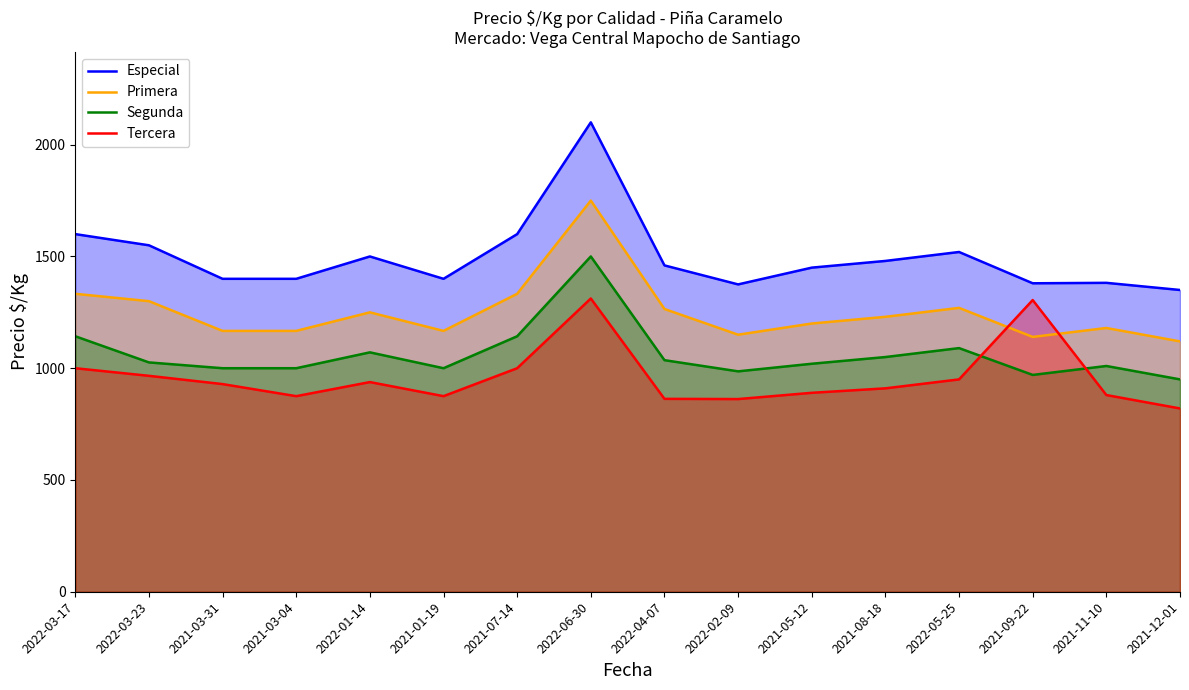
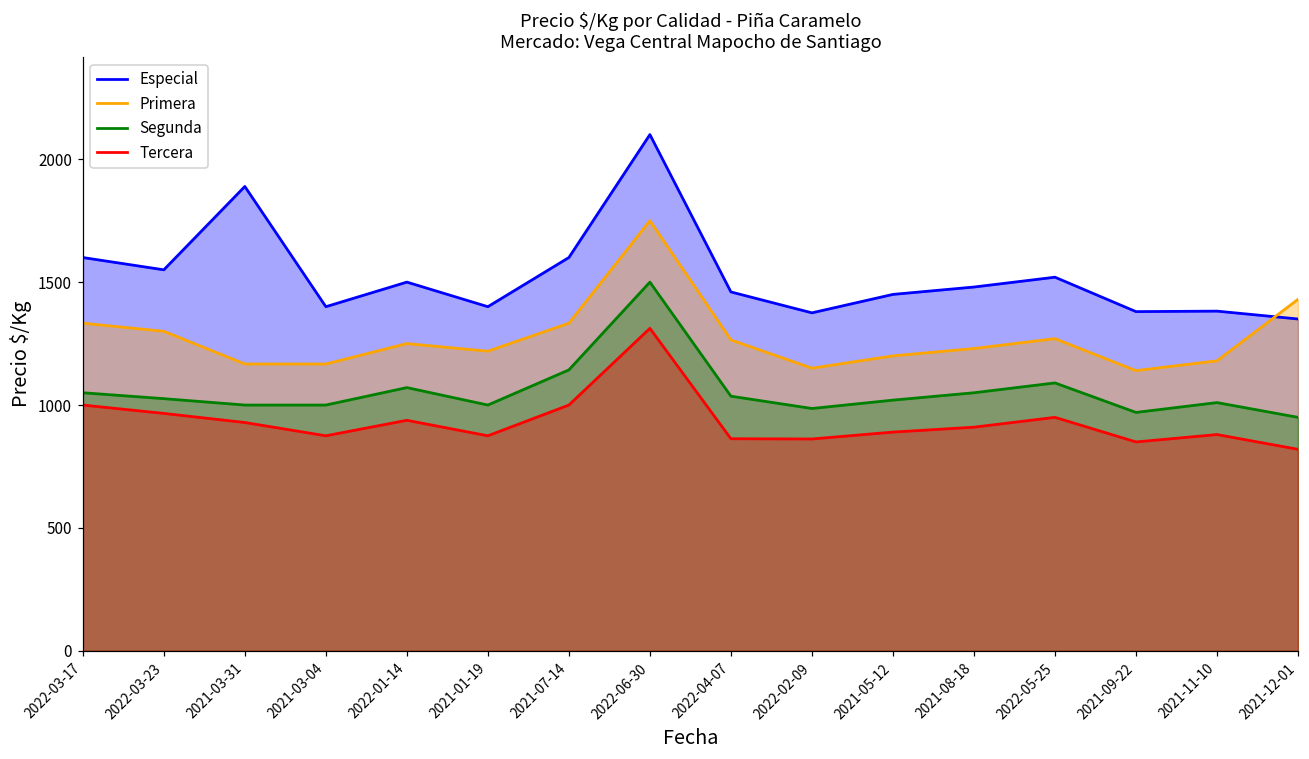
Segunda, 2022-03-17: 1140 -> 1050
Especial, 2021-03-31: 1400 -> 1890
Primera, 2021-01-19: 1170 -> 1220
Tercera, 2021-09-22: 1310 -> 850
Primera, 2021-12-01: 1120 -> 1430
